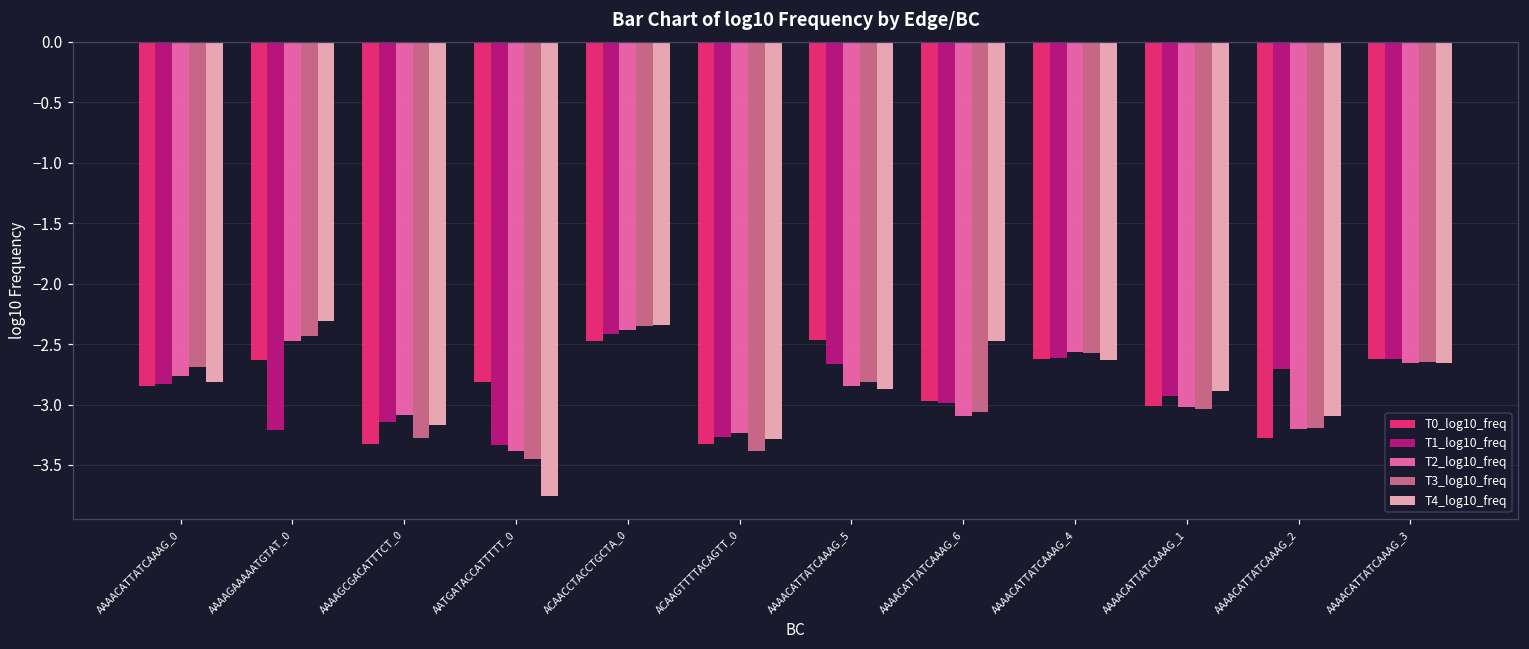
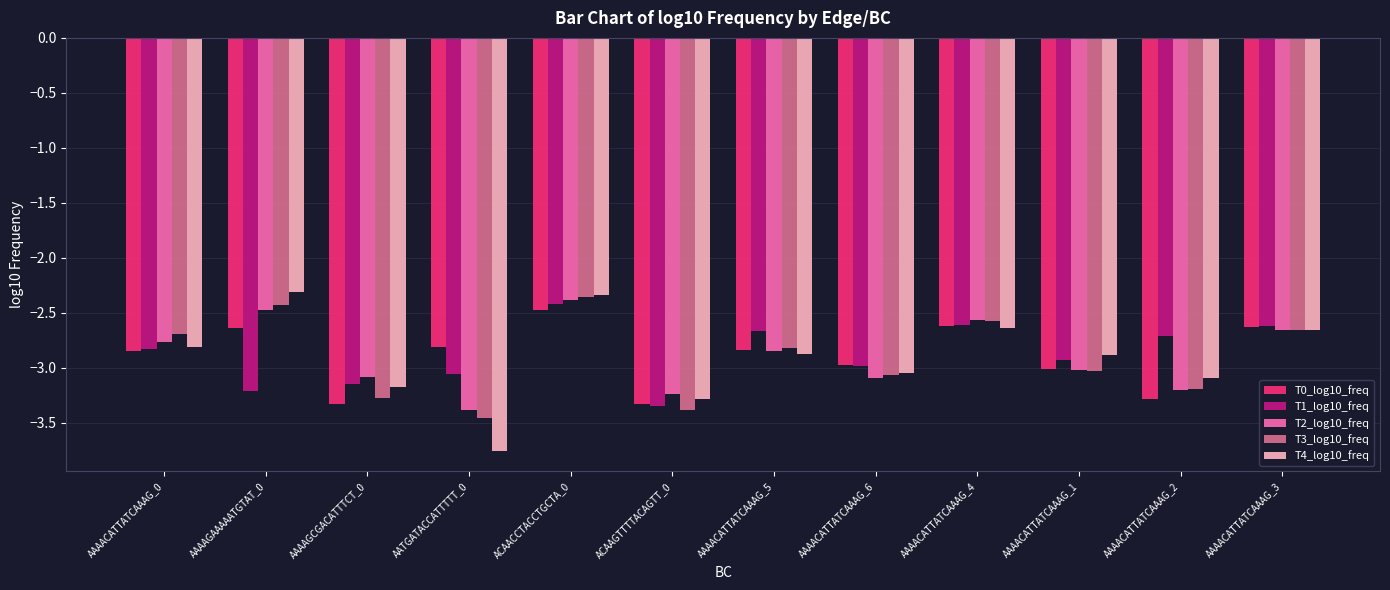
T1_log10_freq, AATGATACCATTTTT_0: -3.34 -> -3.05
T1_log10_freq, ACAAGTTTTACAGTT_0: -3.27 -> -3.35
T0_log10_freq, AAAACATTATCAAAG_5: -2.47 -> -2.84
T4_log10_freq, AAAACATTATCAAAG_6: -2.48 -> -3.05
